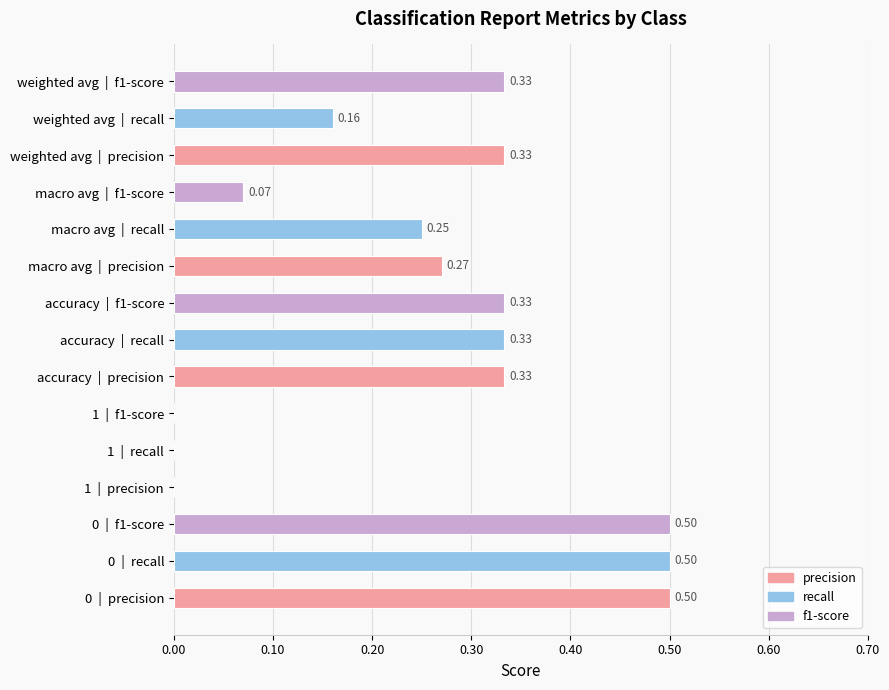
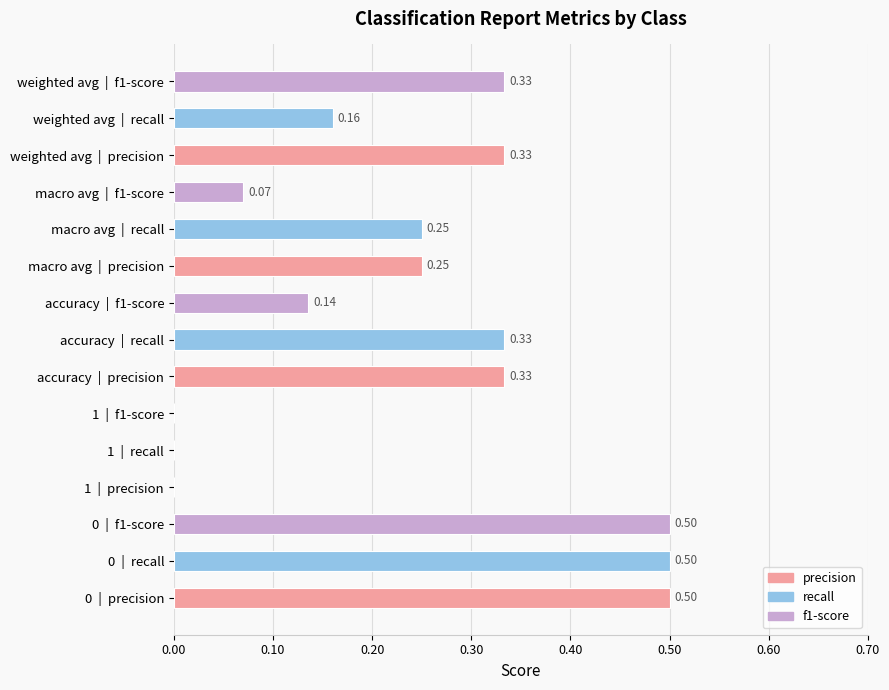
macro avg | precision: 0.27 -> 0.25
accuracy | f1-score: 0.33 -> 0.14
